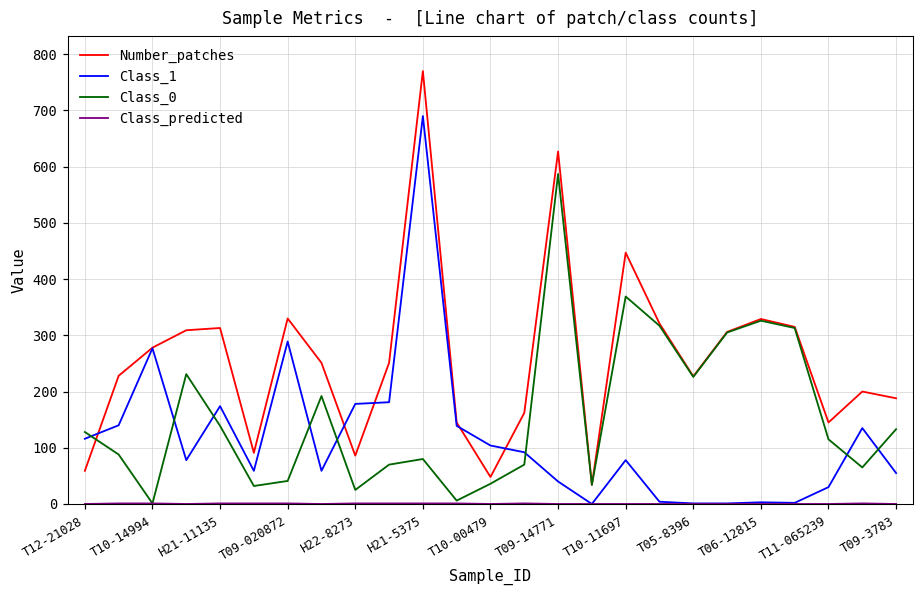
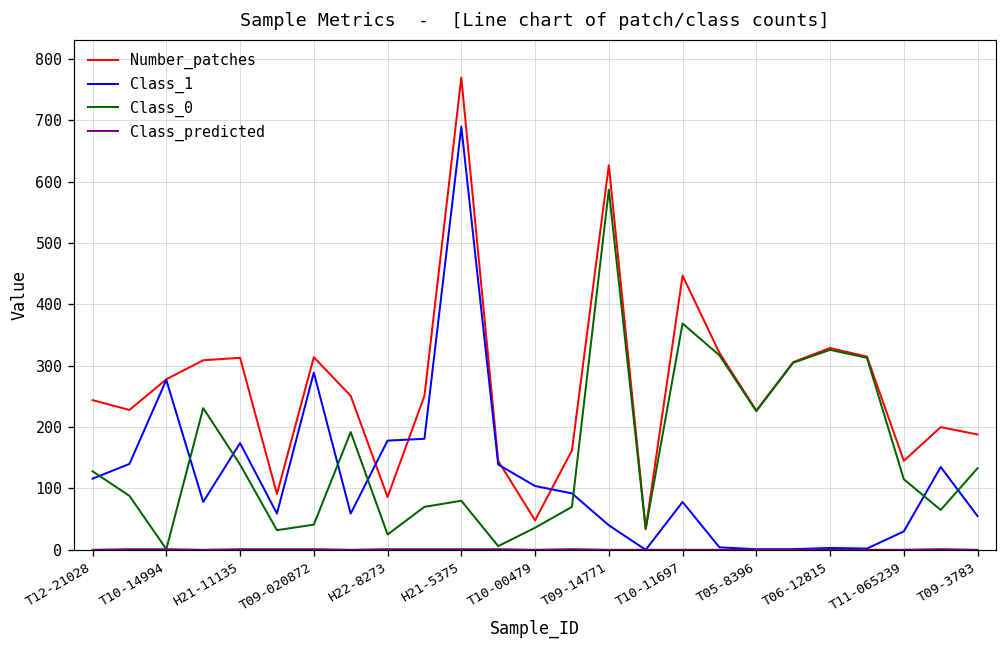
Number_patches, T12-21028: 60 -> 240
Number_patches, T09-020872: 330 -> 310
